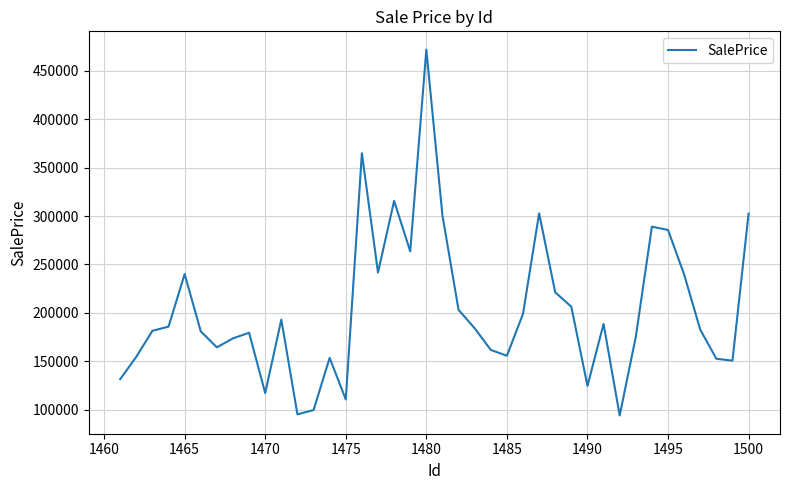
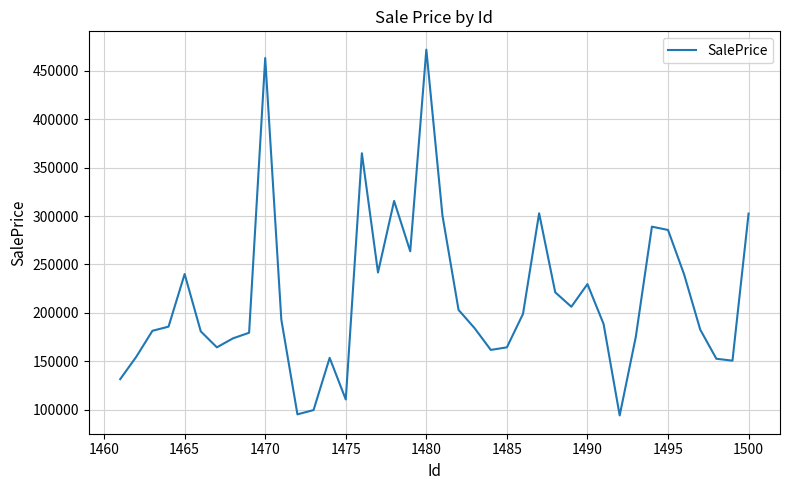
1470: 120000 -> 460000
1485: 156000 -> 164000
1490: 120000 -> 230000
